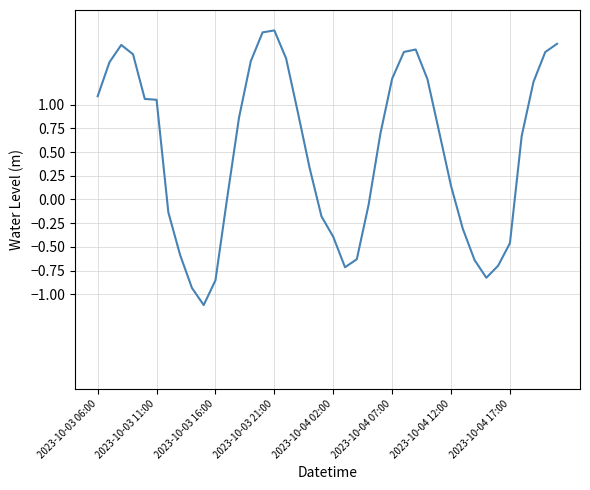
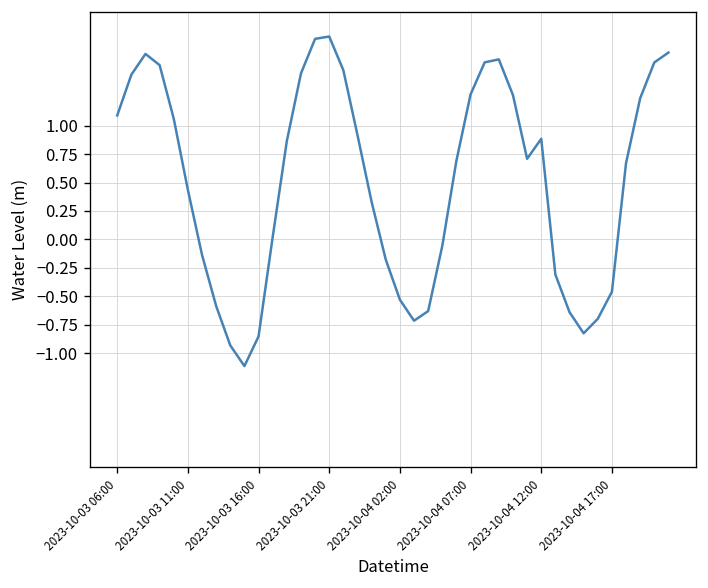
2023-10-03 11:00: 1.1 -> 0.4
2023-10-04 02:00: -0.4 -> -0.5
2023-10-04 12:00: 0.1 -> 0.9
